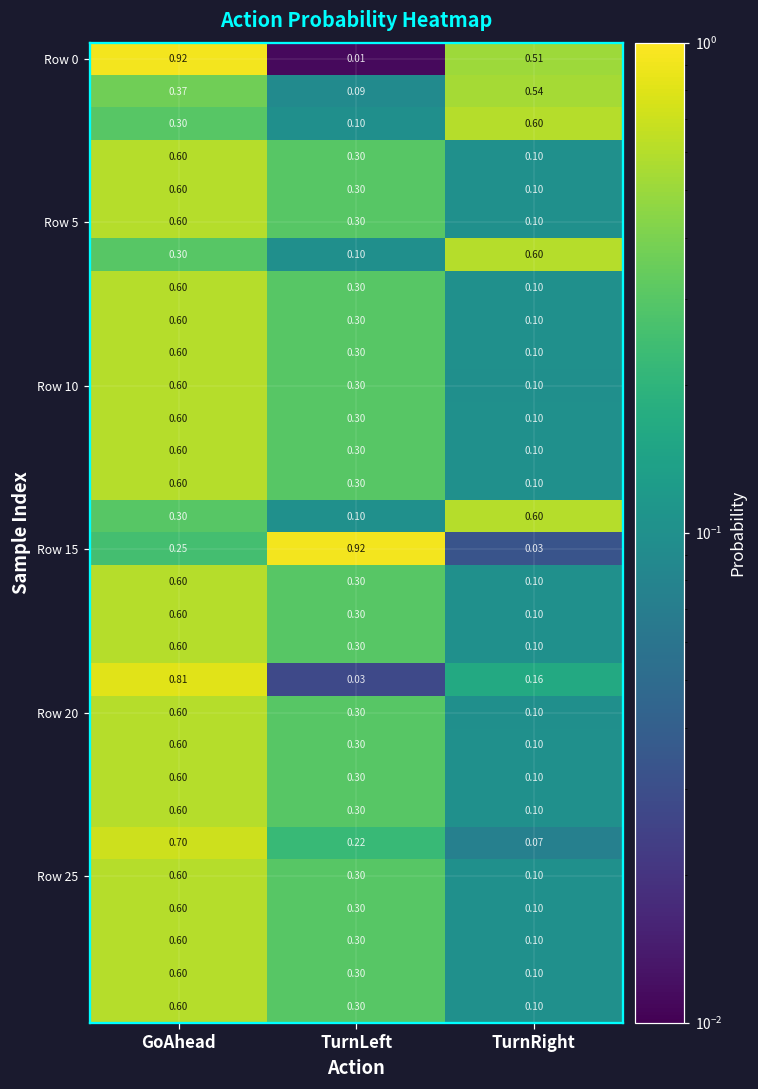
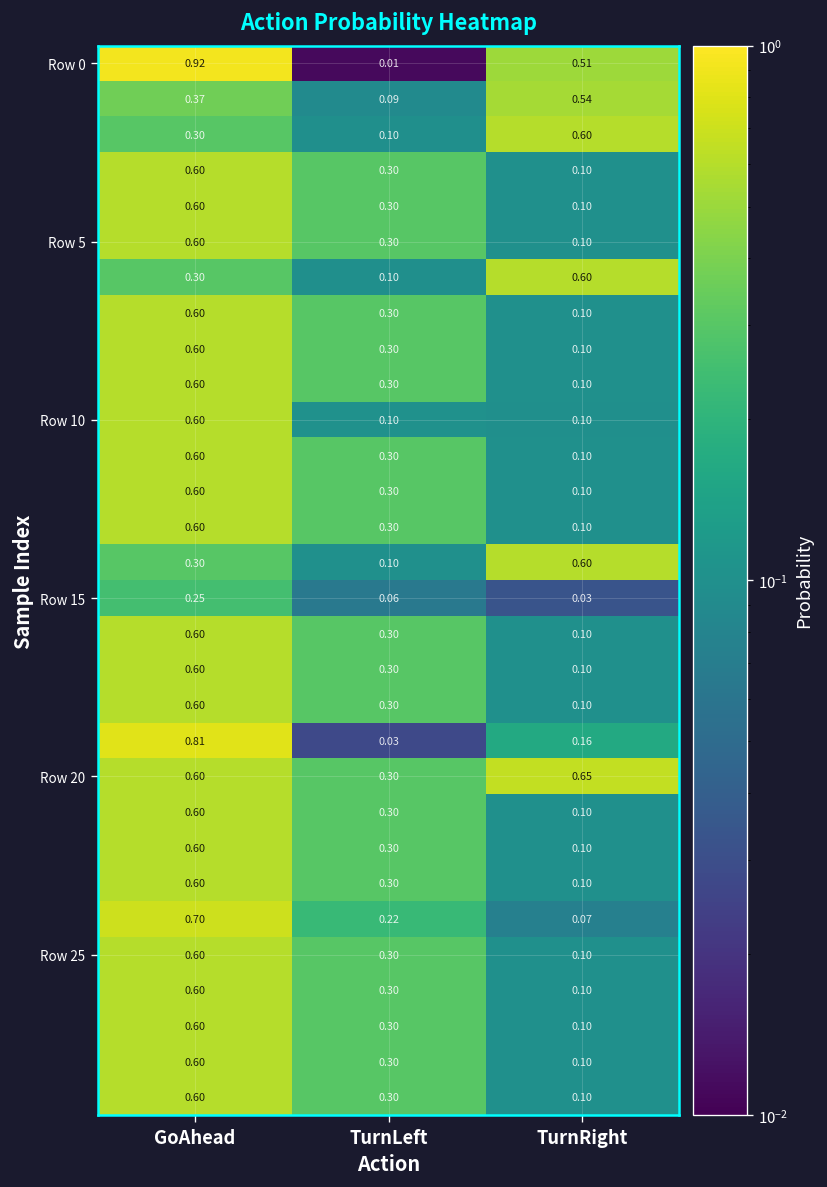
Row 10, TurnLeft: 0.30 -> 0.10
Row 15, TurnLeft: 0.92 -> 0.06
Row 20, TurnRight: 0.10 -> 0.65
